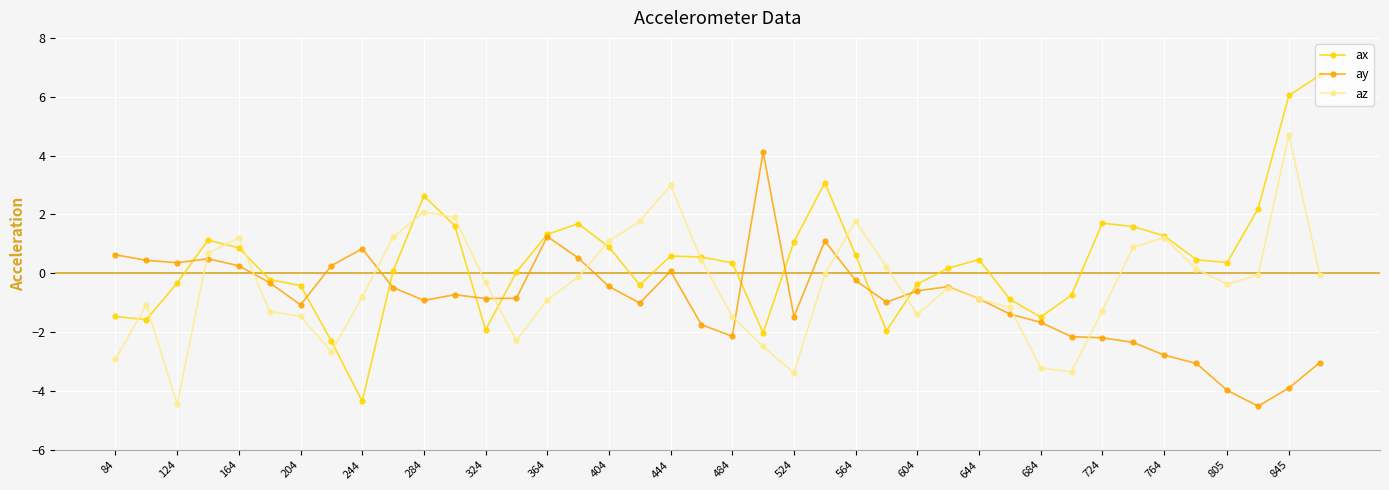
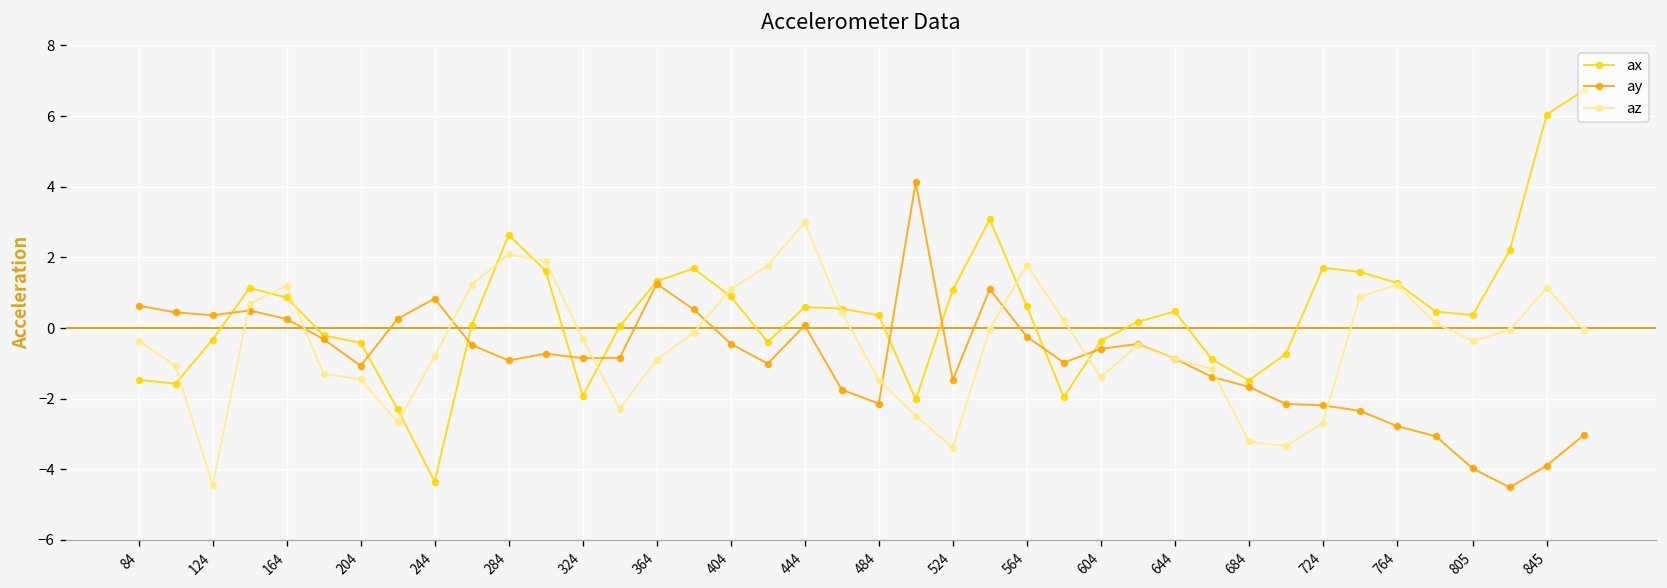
az, 84: -2.9 -> -0.4
az, 724: -1.3 -> -2.7
az, 845: 4.7 -> 1.1
